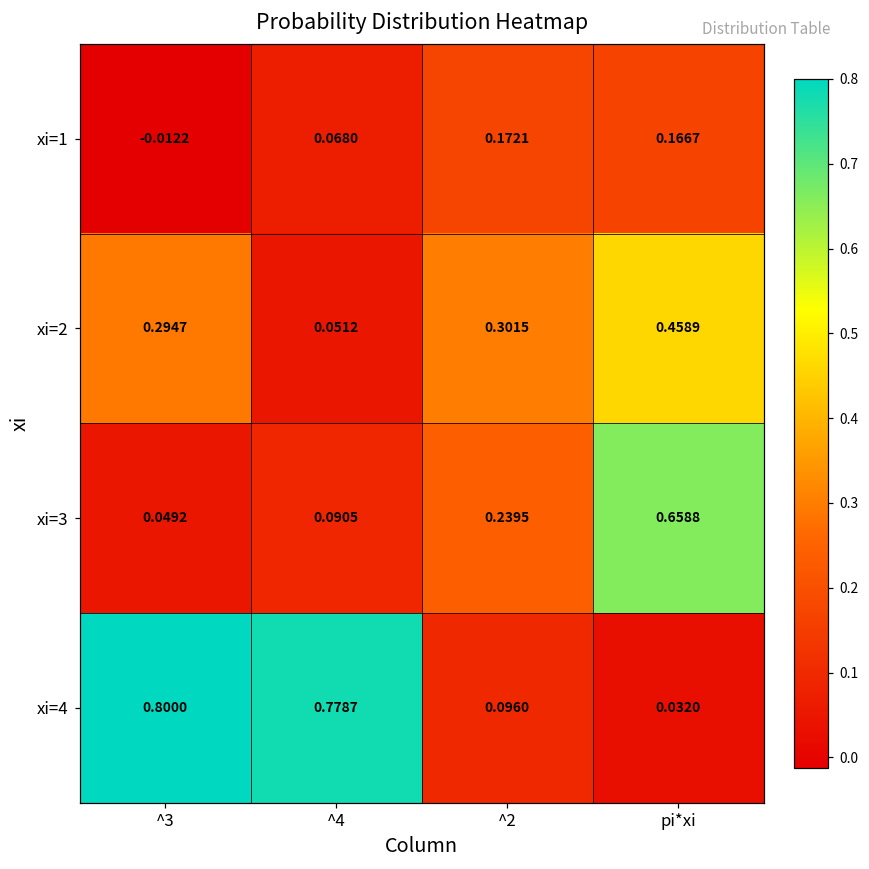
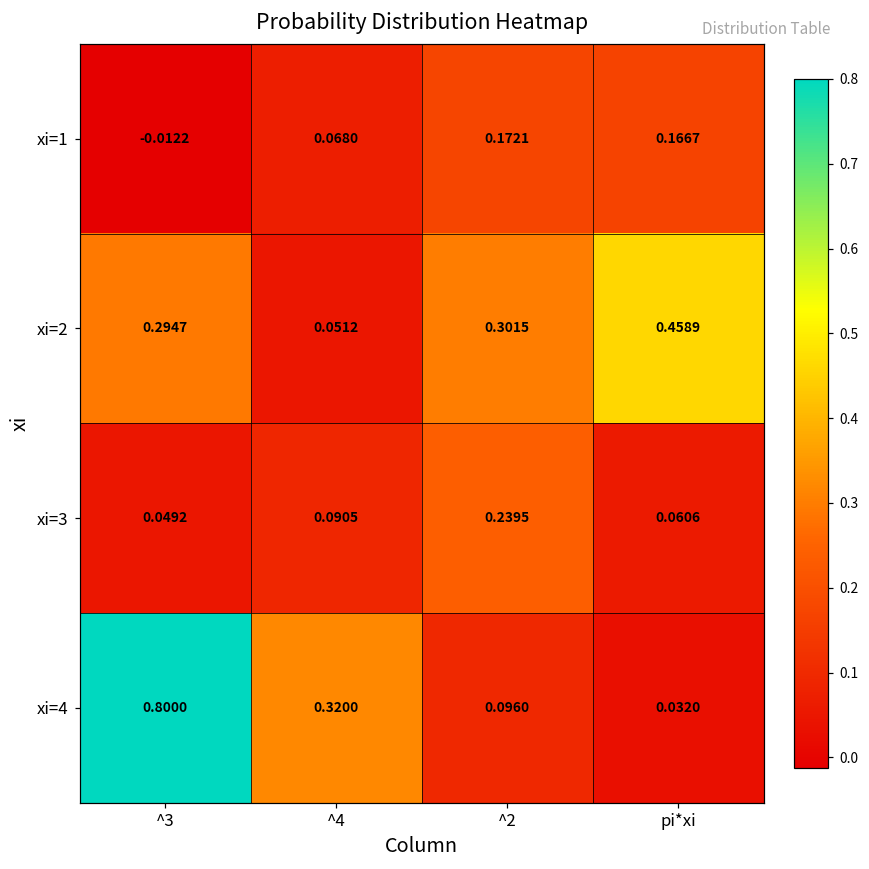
xi=3, pi*xi: 0.6588 -> 0.0606
xi=4, ^4: 0.7787 -> 0.3200
